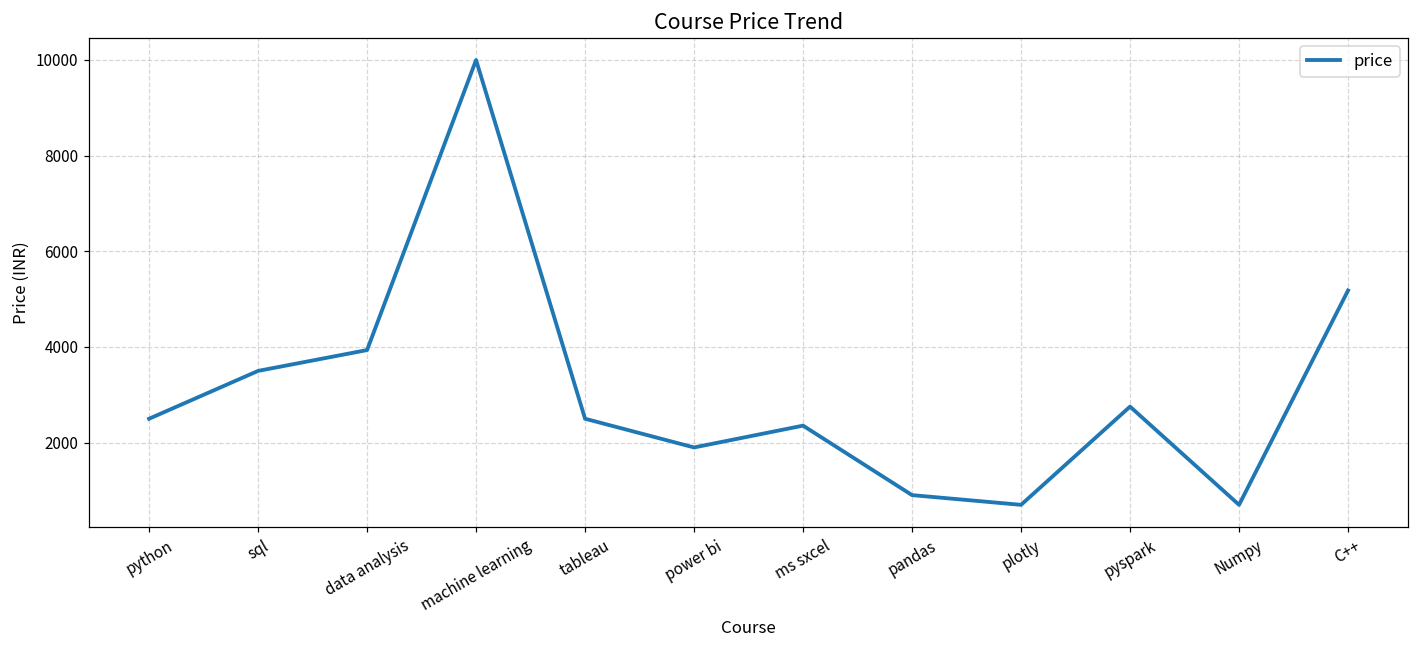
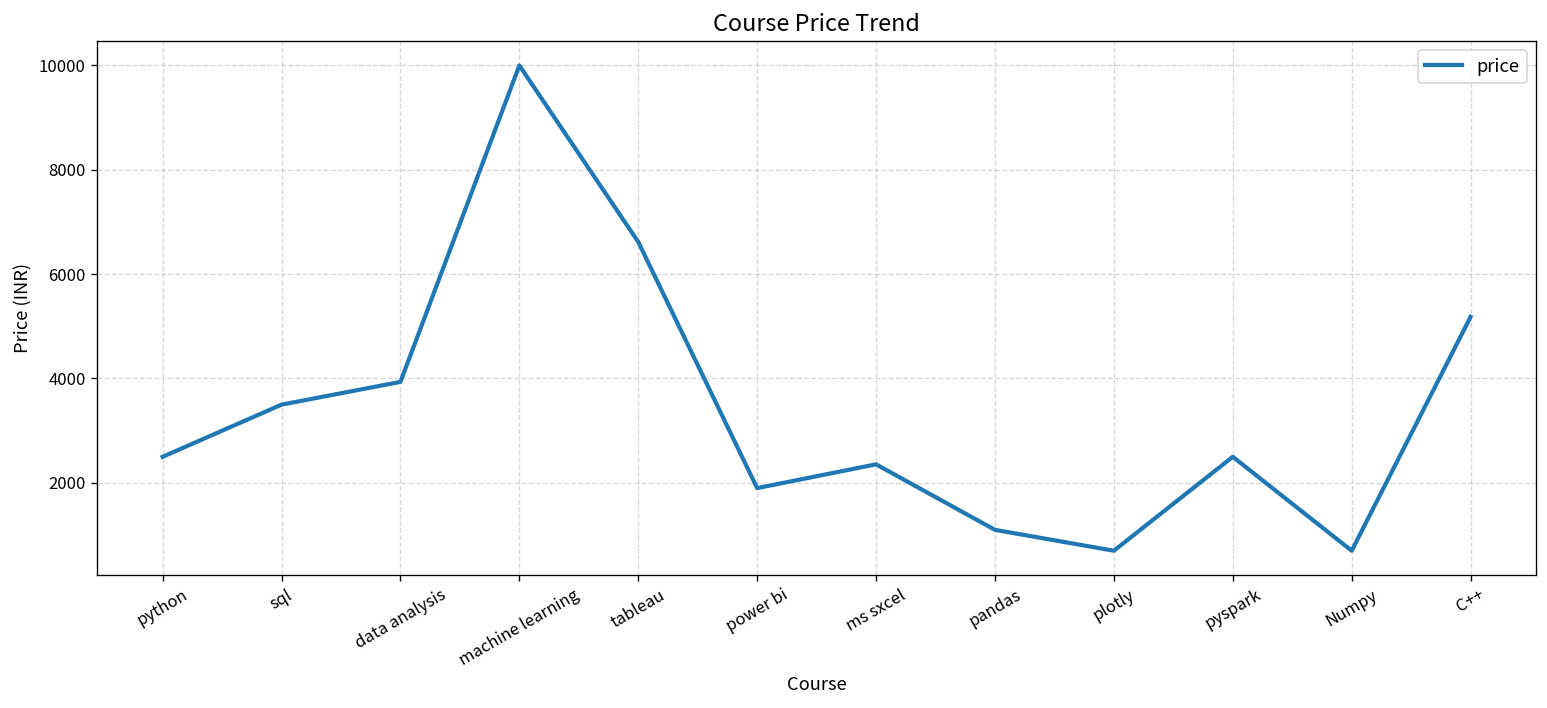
tableau: 2500 -> 6600
pandas: 900 -> 1100
pyspark: 2800 -> 2500
